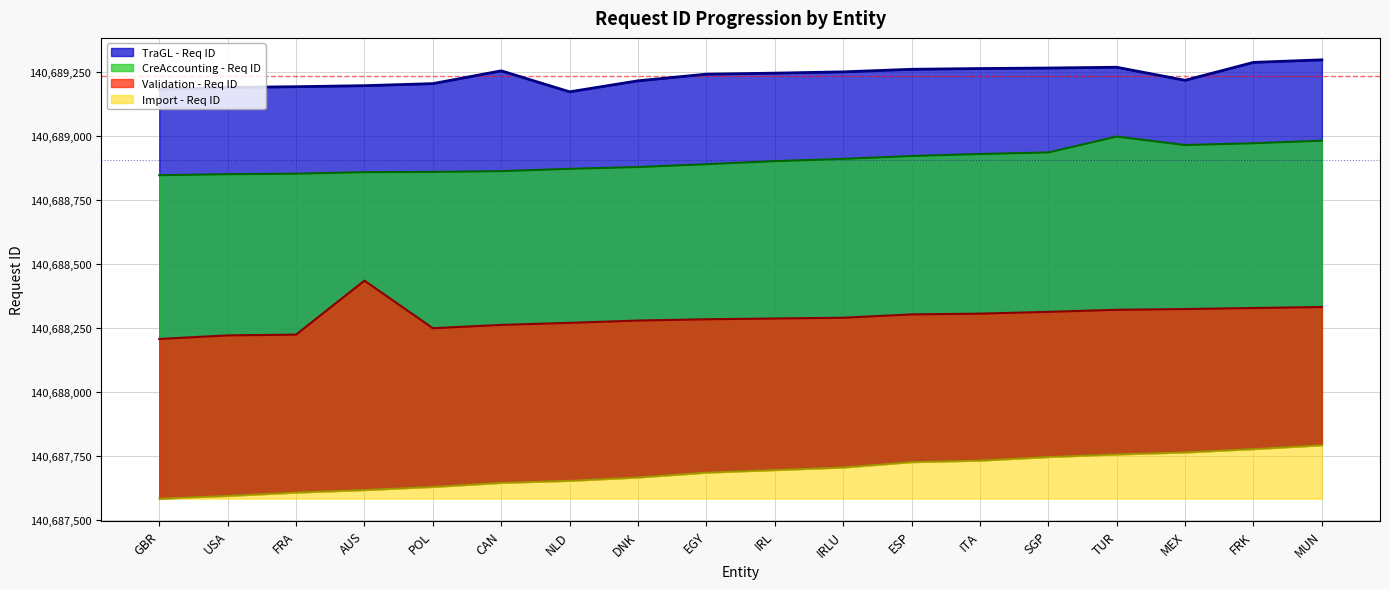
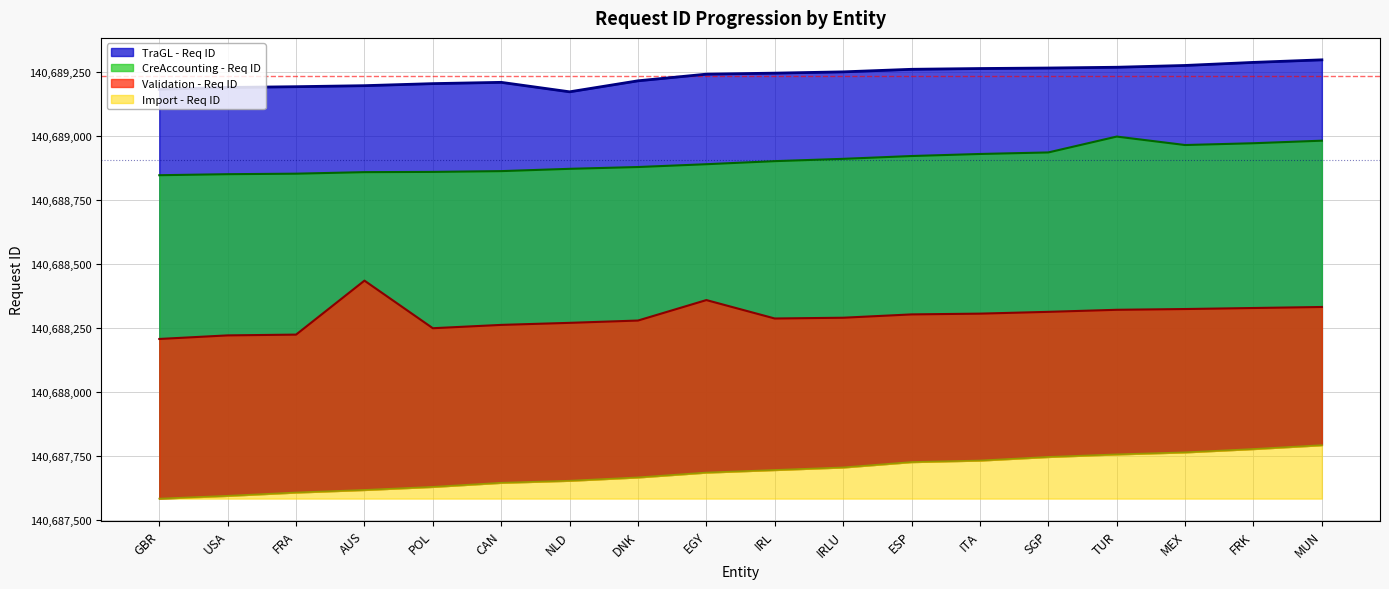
TraGL - Req ID, CAN: 140,689,260 -> 140,689,210
Validation - Req ID, EGY: 140,688,280 -> 140,688,360
TraGL - Req ID, MEX: 140,689,220 -> 140,689,280
